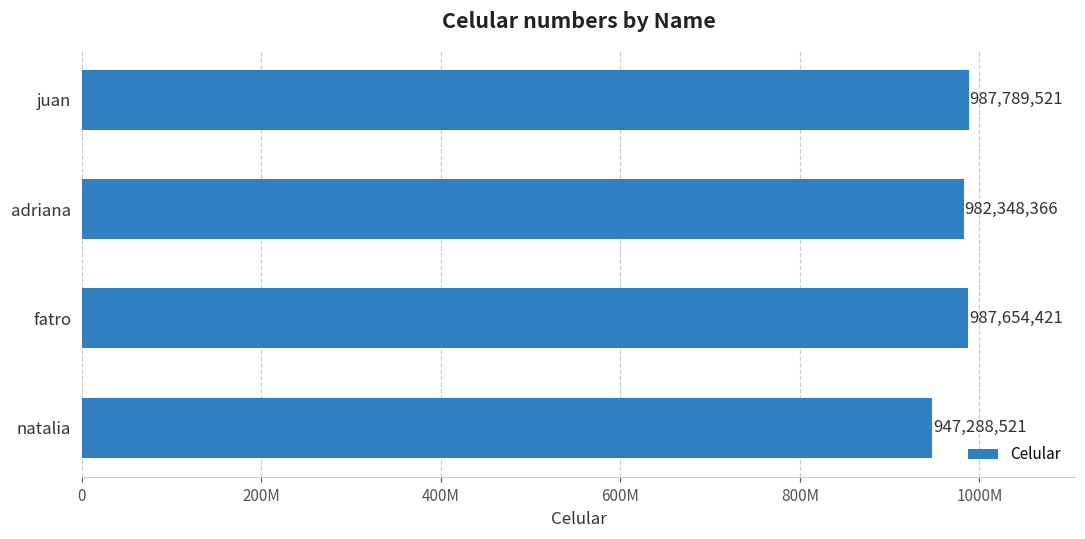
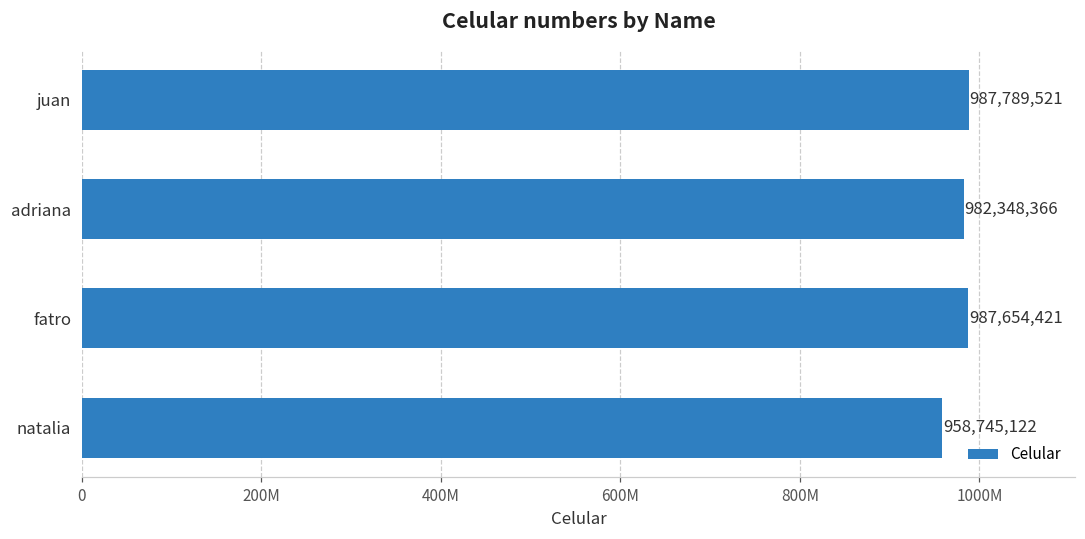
natalia: 947,288,521 -> 958,745,122
